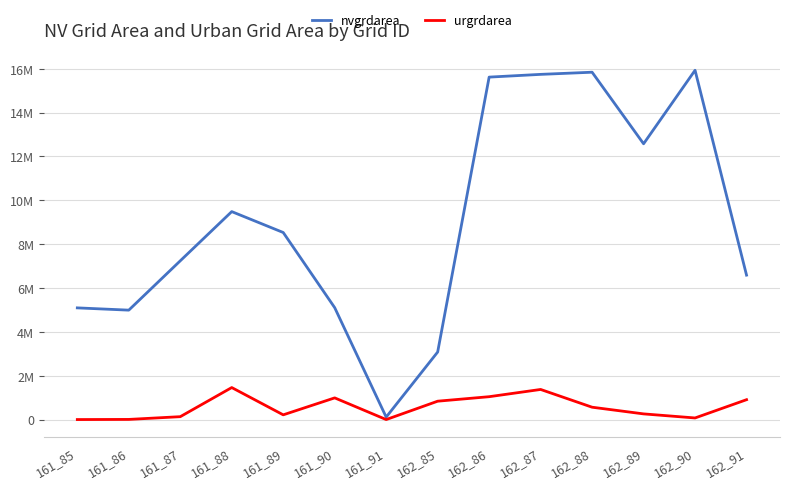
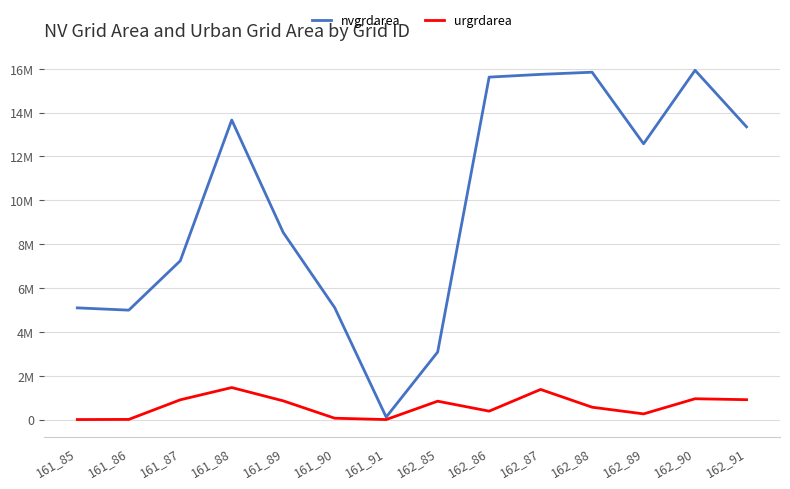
urgrdarea, 161_87: 100000 -> 900000
nvgrdarea, 161_88: 9500000 -> 13700000
urgrdarea, 161_89: 200000 -> 900000
urgrdarea, 161_90: 1000000 -> 100000
urgrdarea, 162_86: 1000000 -> 400000
urgrdarea, 162_90: 100000 -> 900000
nvgrdarea, 162_91: 6600000 -> 13300000
